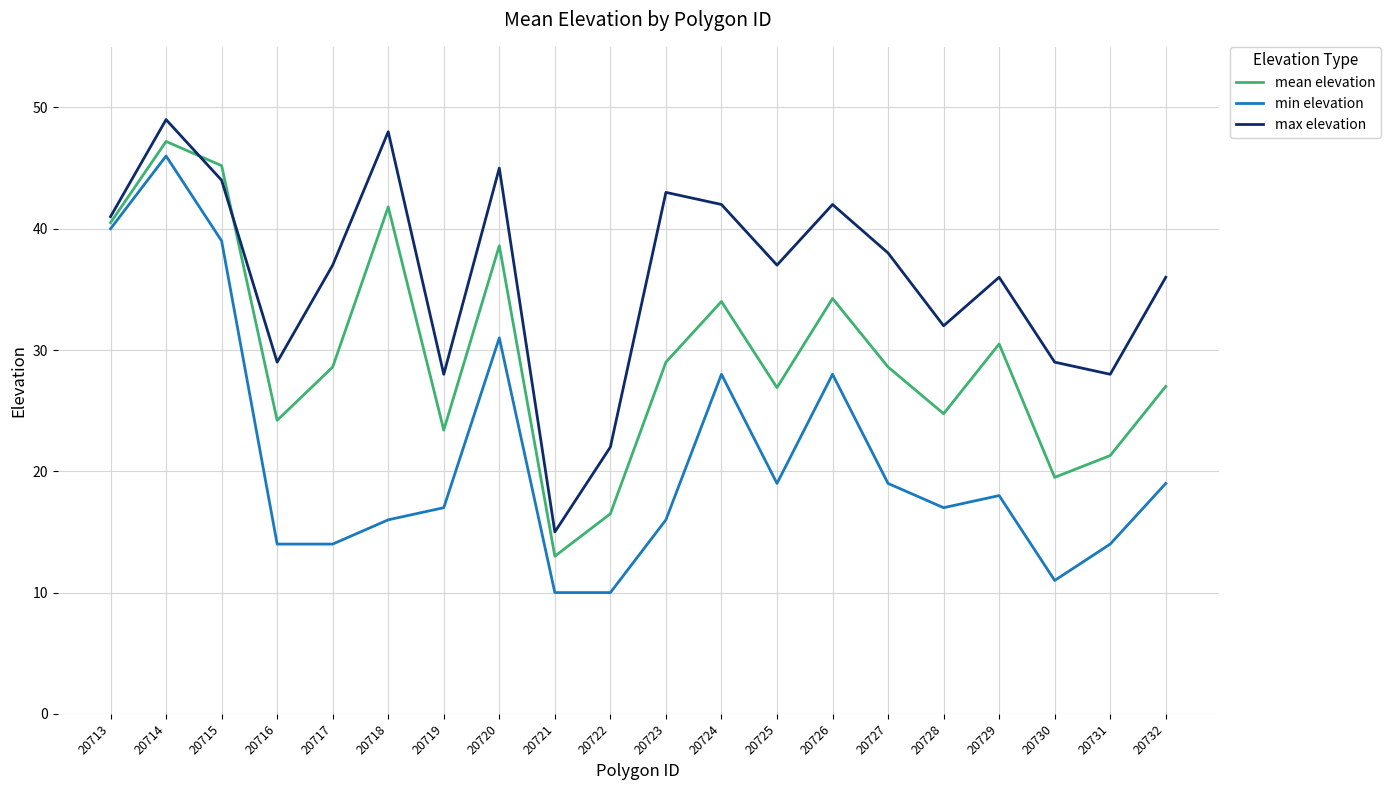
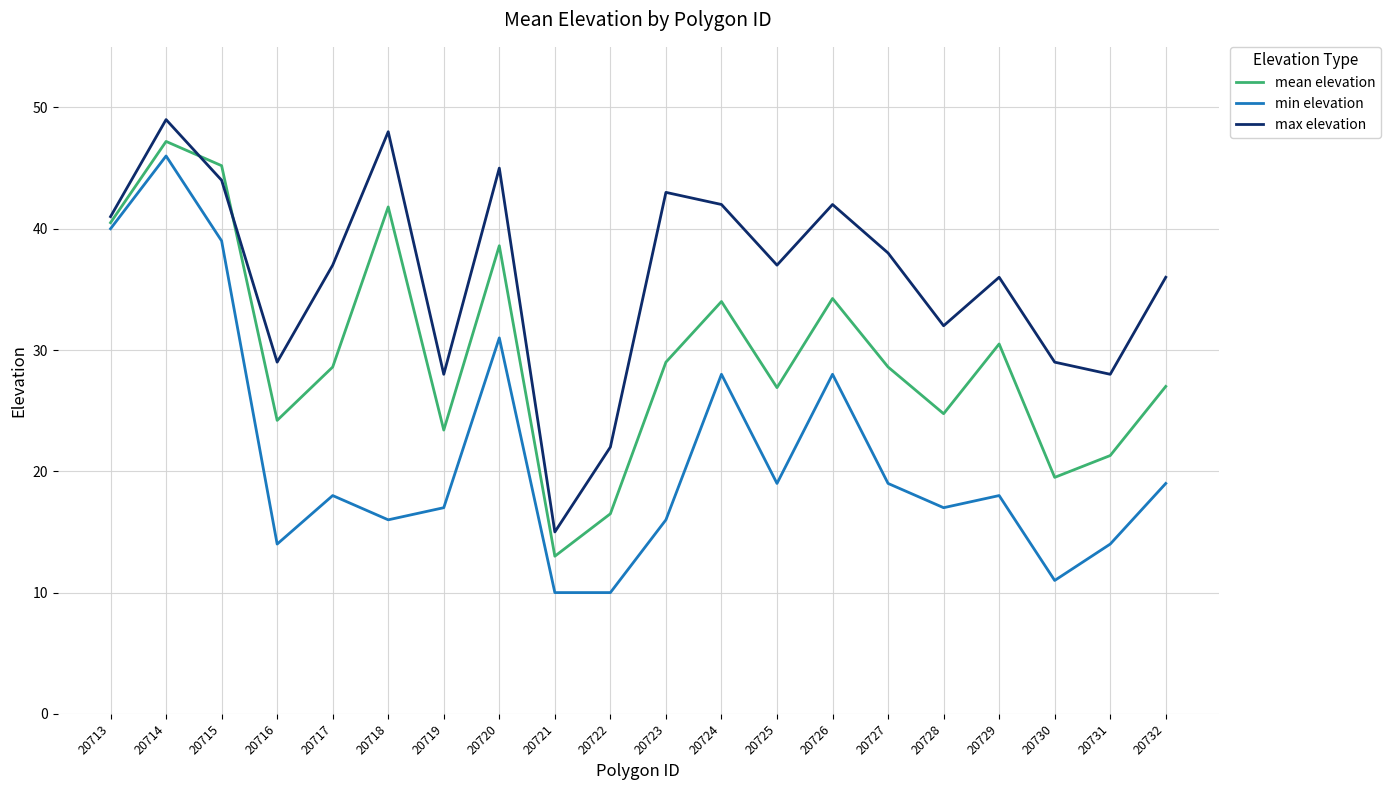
min elevation, 20717: 14 -> 18
